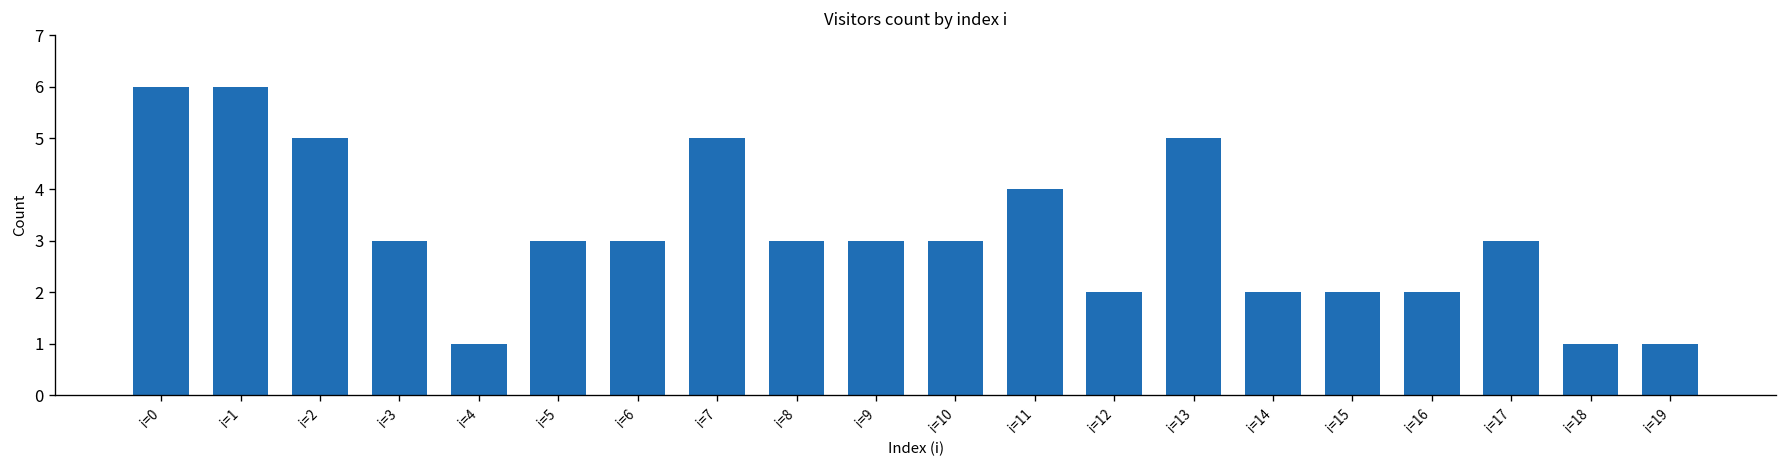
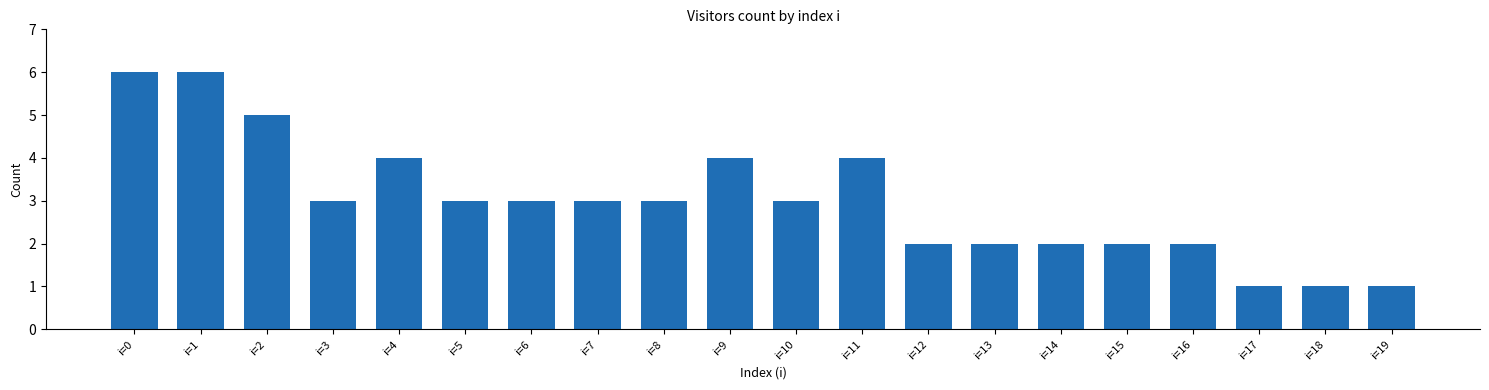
i=4: 1 -> 4
i=7: 5 -> 3
i=9: 3 -> 4
i=13: 5 -> 2
i=17: 3 -> 1
